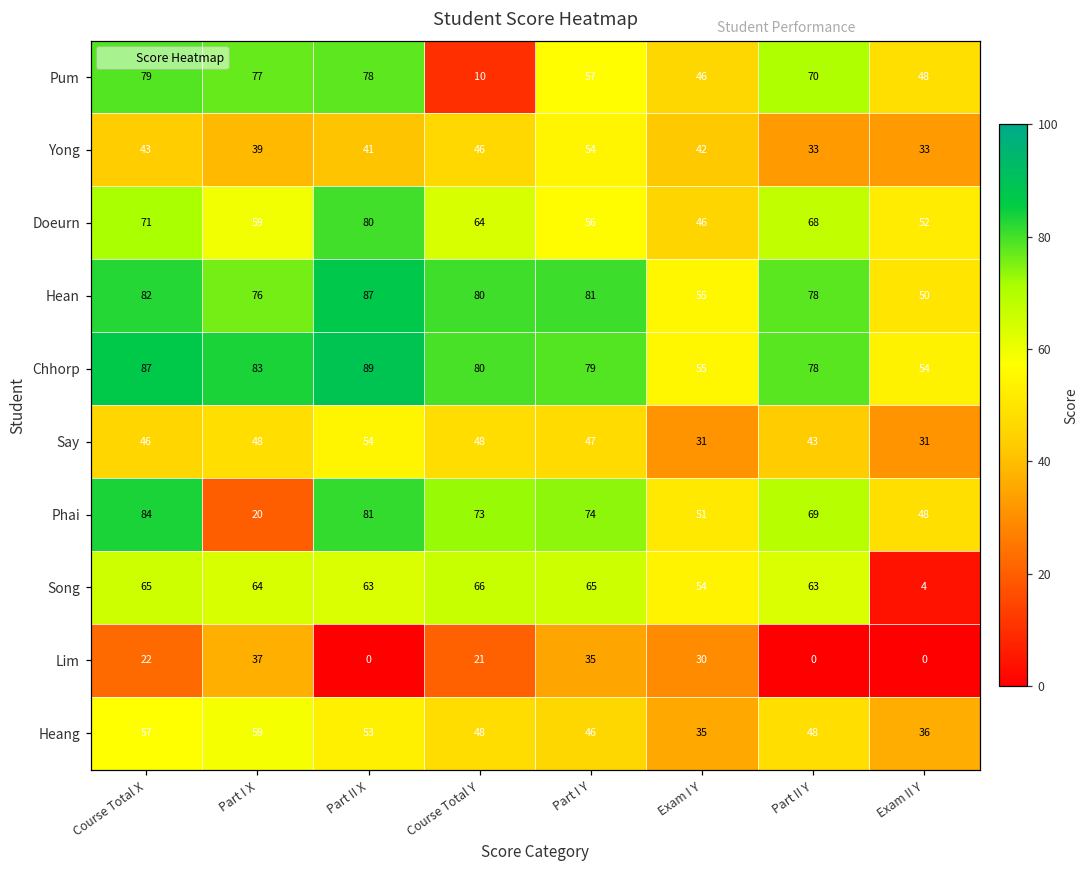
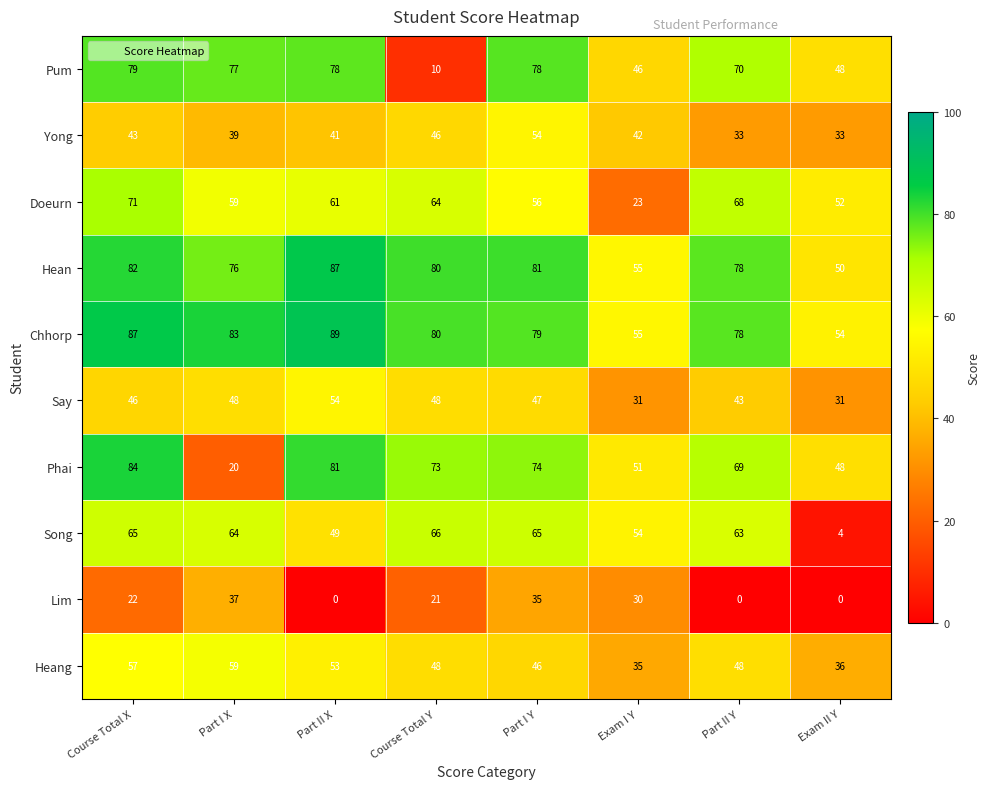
Pum, Part I Y: 57 -> 78
Doeurn, Part II X: 80 -> 61
Doeurn, Exam I Y: 46 -> 23
Song, Part II X: 63 -> 49
